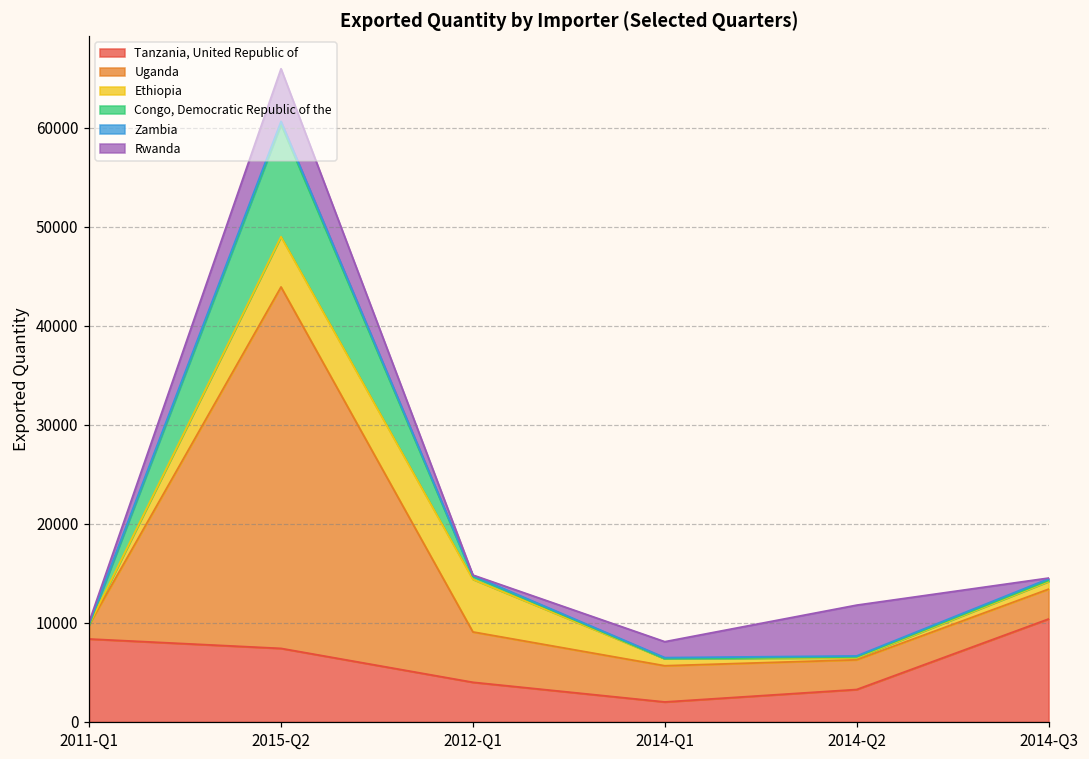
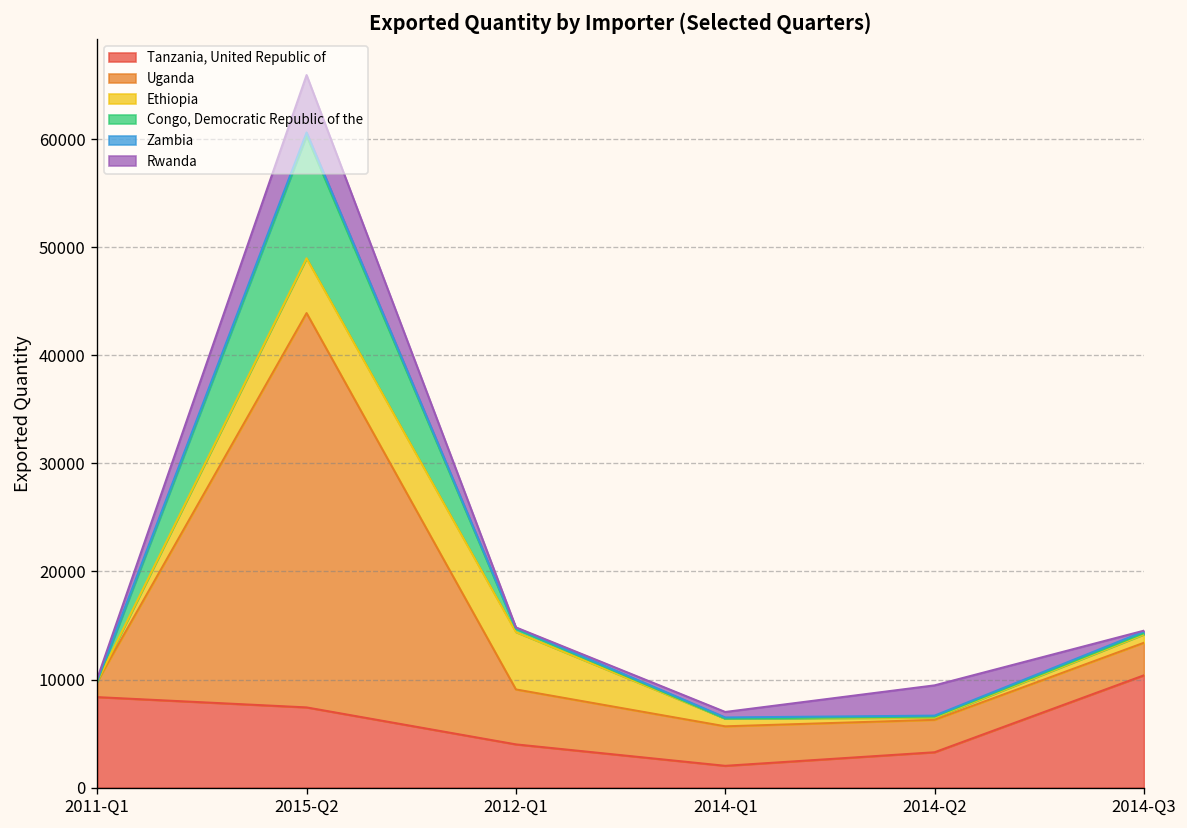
Rwanda, 2014-Q1: 2000 -> 1000
Rwanda, 2014-Q2: 5000 -> 3000
